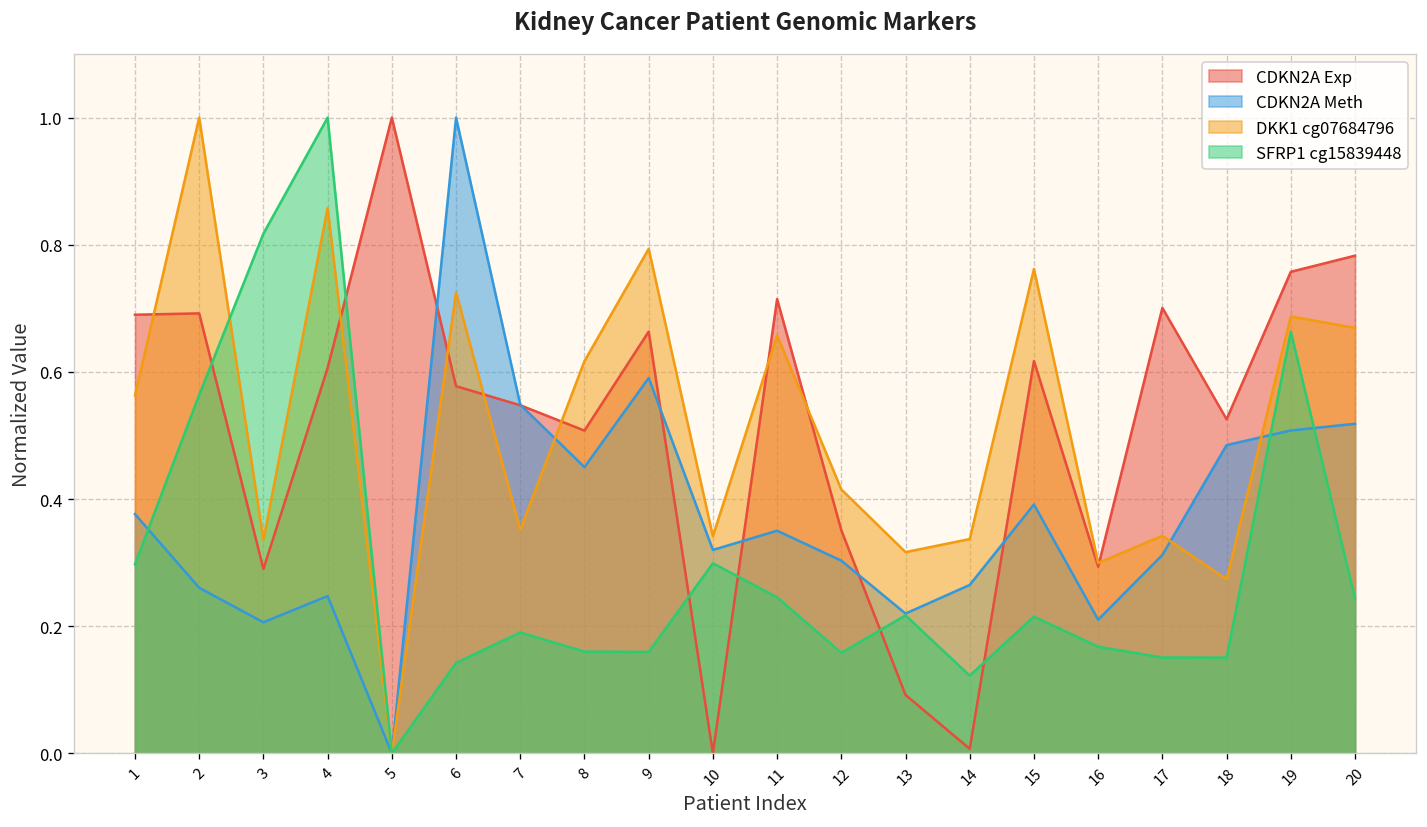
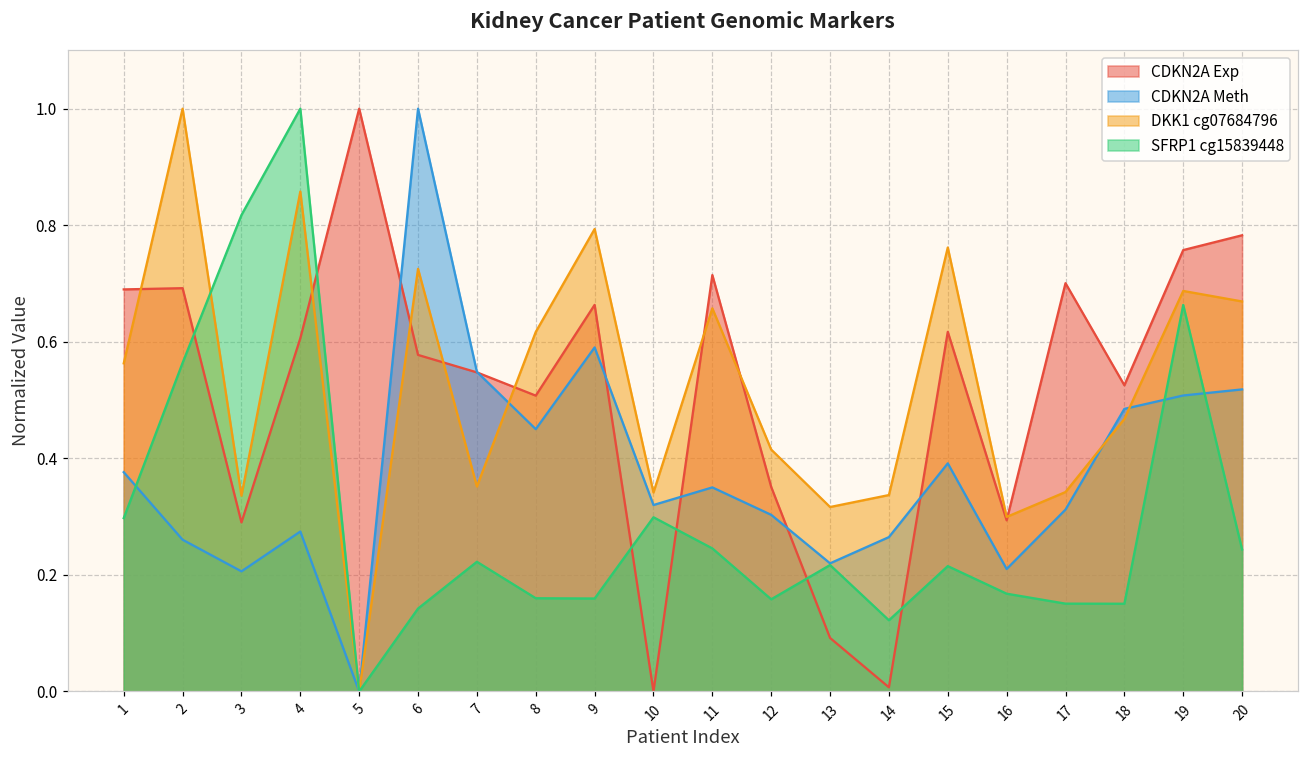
CDKN2A Meth, 4: 0.25 -> 0.27
SFRP1 cg15839448, 7: 0.19 -> 0.22
DKK1 cg07684796, 18: 0.27 -> 0.47
